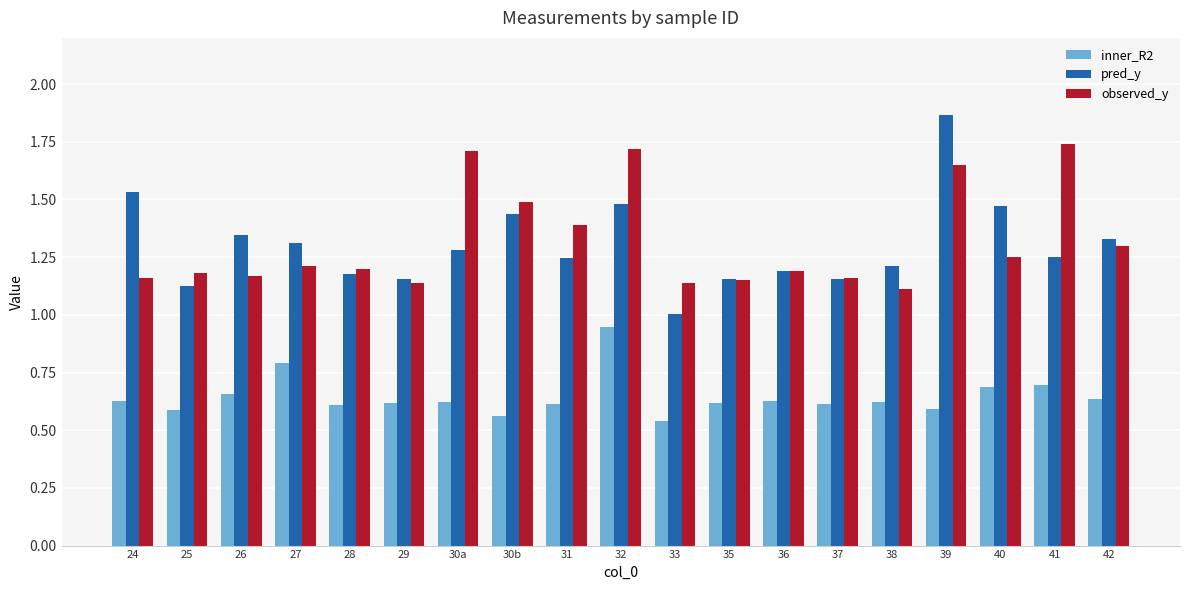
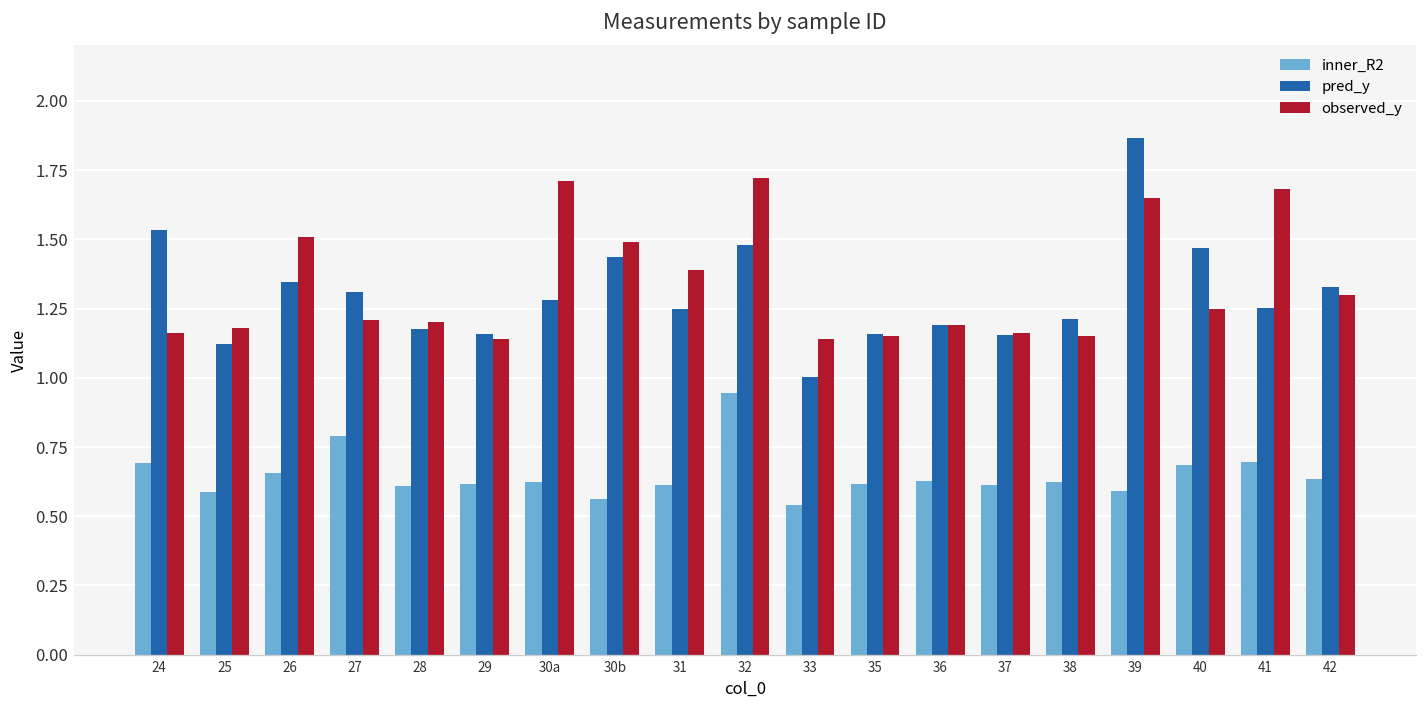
inner_R2, 24: 0.63 -> 0.69
observed_y, 26: 1.17 -> 1.51
observed_y, 38: 1.11 -> 1.15
observed_y, 41: 1.74 -> 1.68
